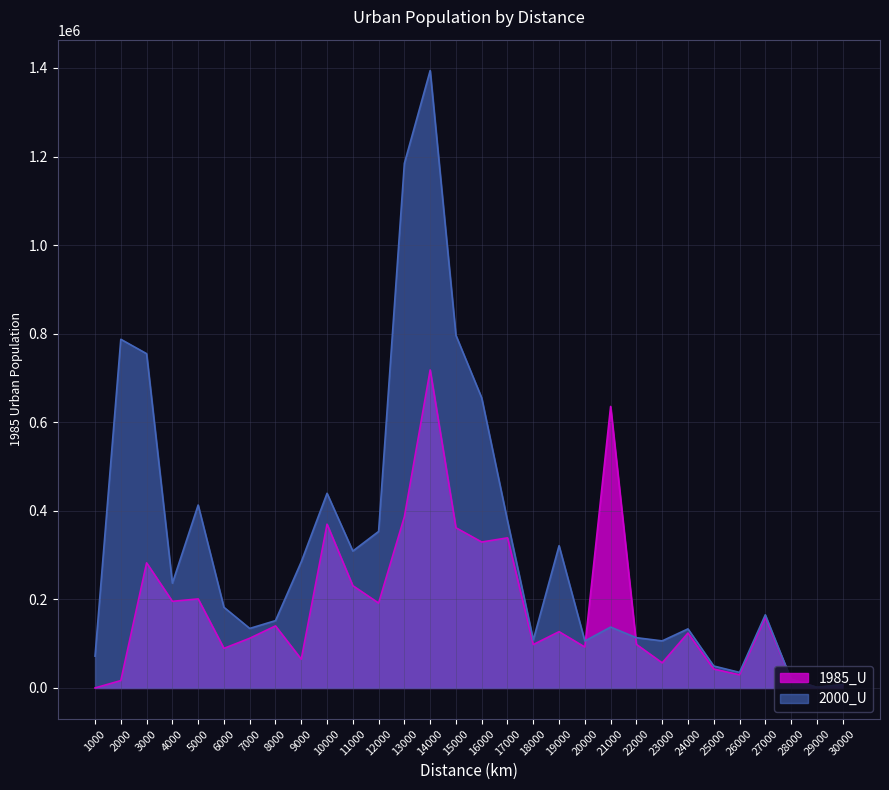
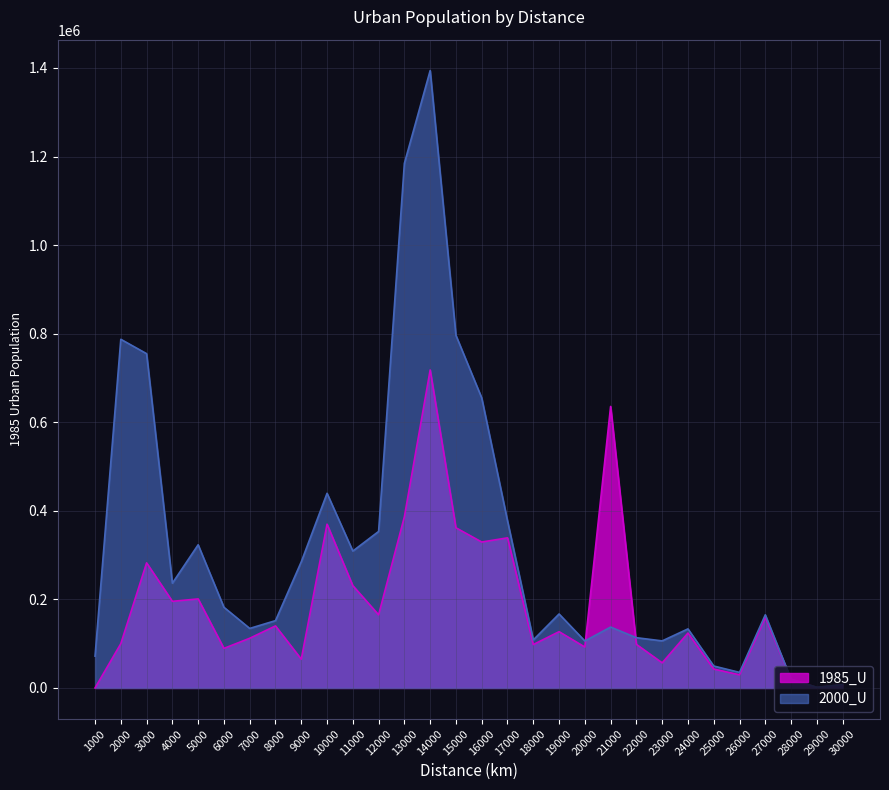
1985_U, 2000: 20000 -> 100000
2000_U, 5000: 410000 -> 320000
1985_U, 12000: 190000 -> 170000
2000_U, 19000: 320000 -> 170000
